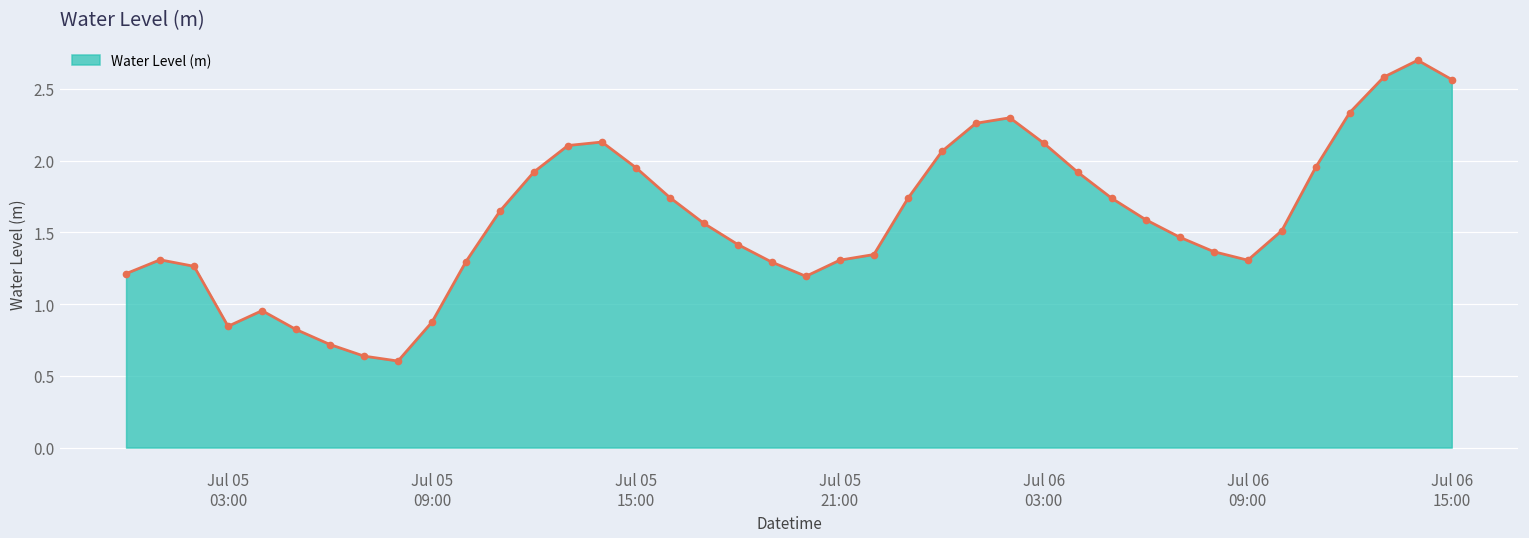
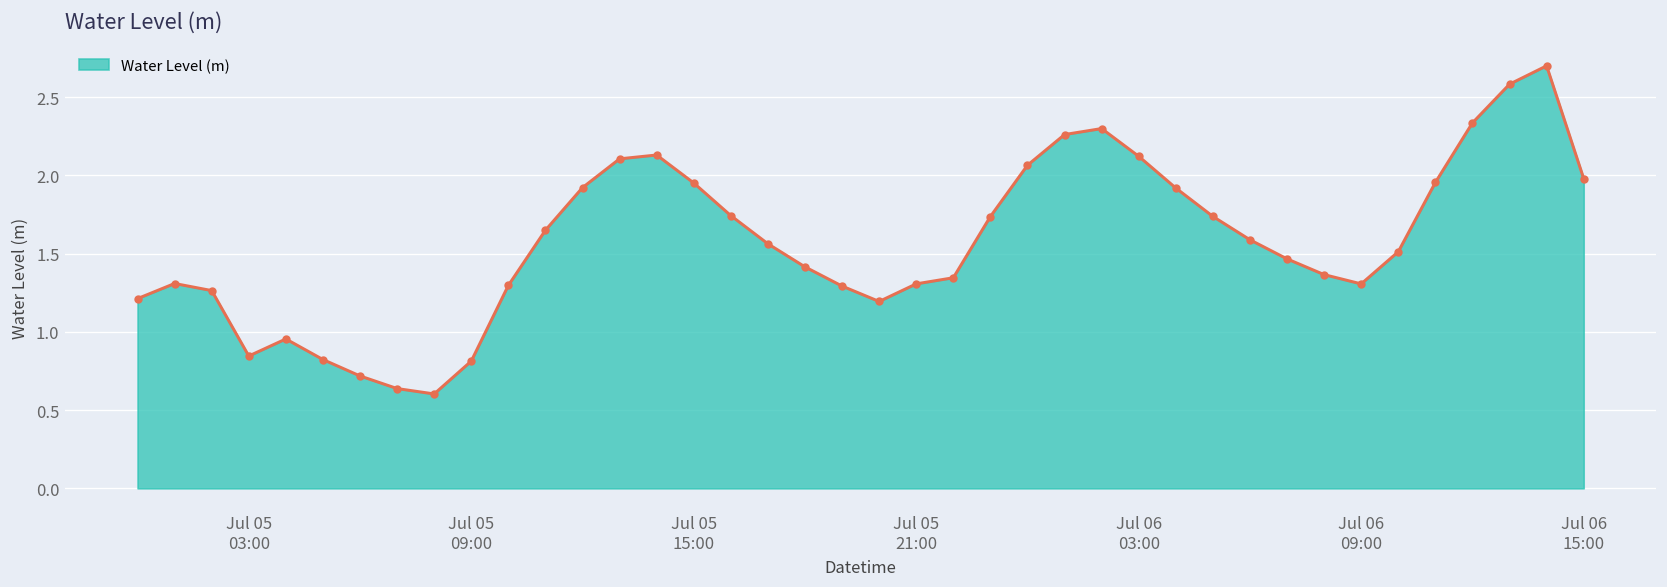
Jul 05 09:00: 0.87 -> 0.81
Jul 06 15:00: 2.57 -> 1.98
